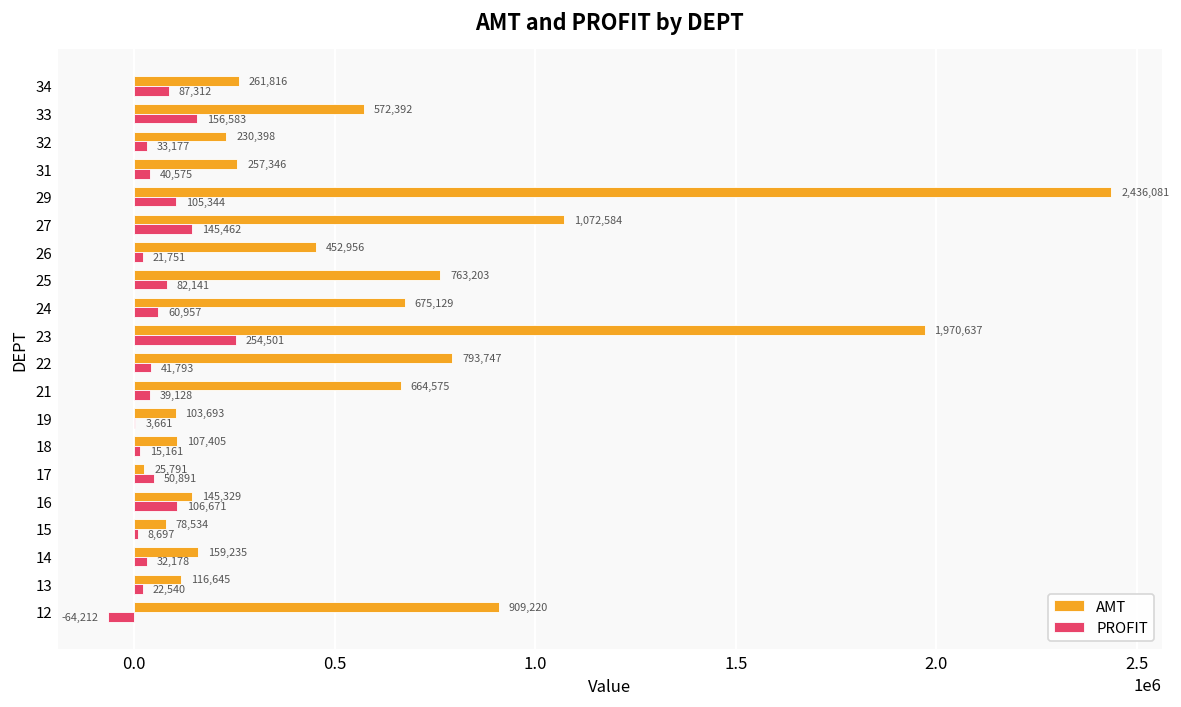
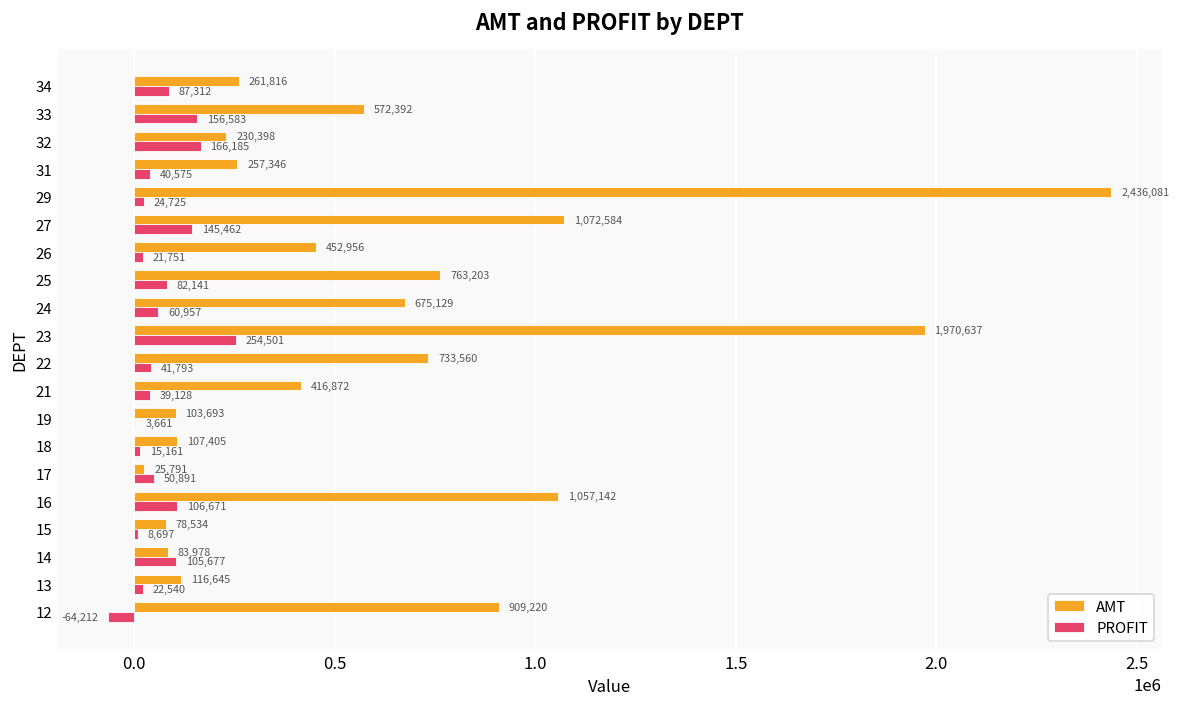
PROFIT, 32: 33,177 -> 166,185
PROFIT, 29: 105,344 -> 24,725
AMT, 22: 793,747 -> 733,560
AMT, 21: 664,575 -> 416,872
AMT, 16: 145,329 -> 1,057,142
AMT, 14: 159,235 -> 83,978
PROFIT, 14: 32,178 -> 105,677
